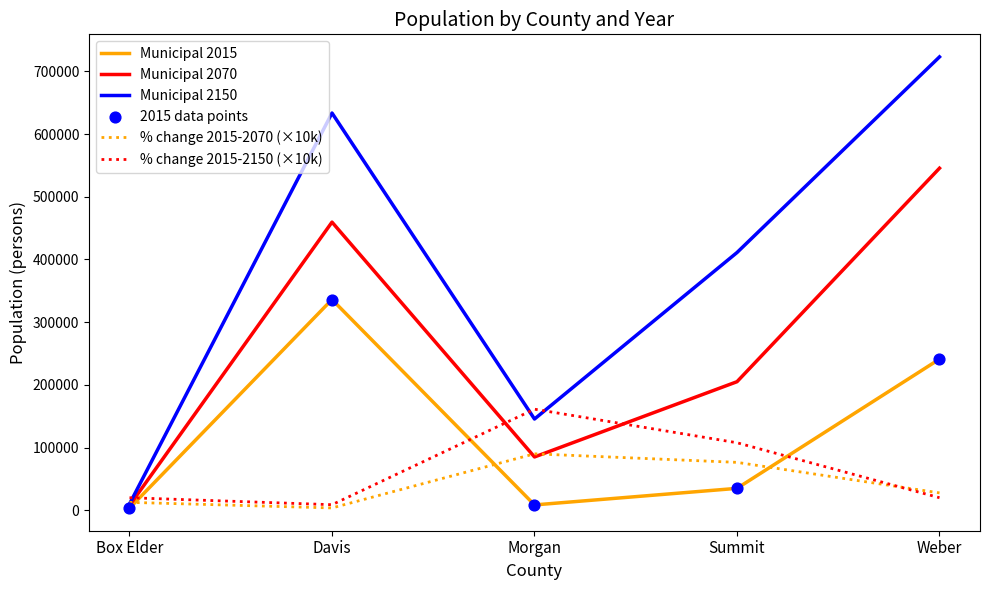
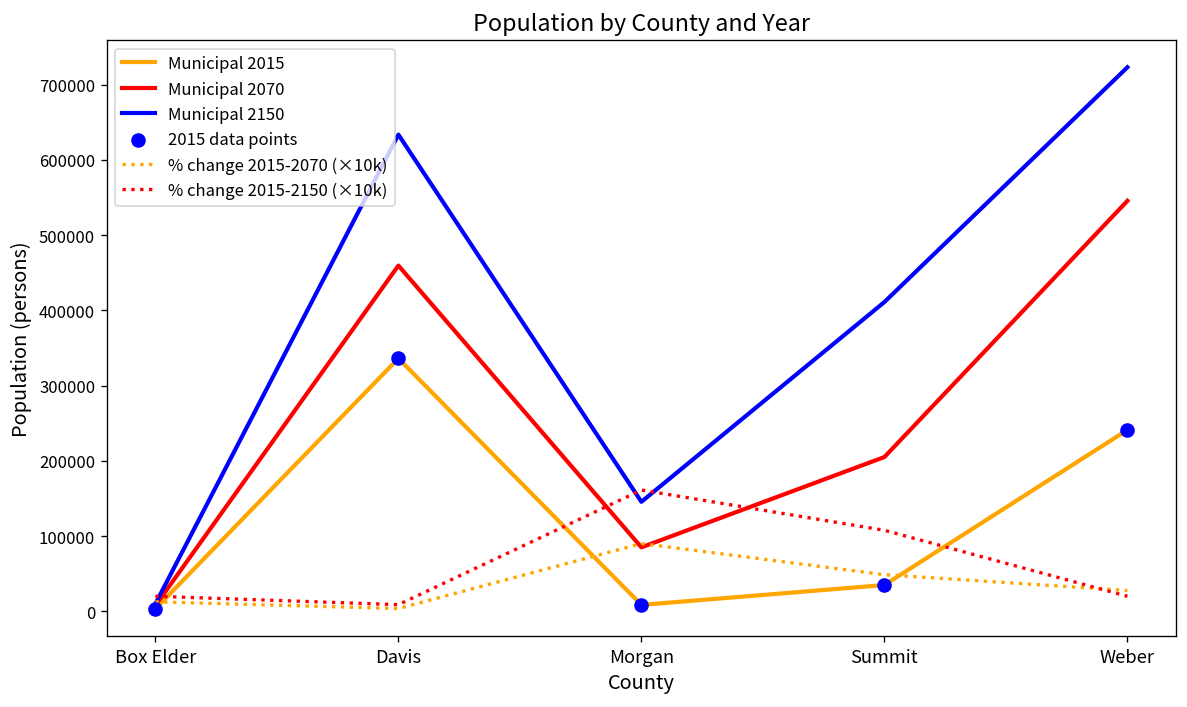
% change 2015-2070 (×10k), Summit: 80000 -> 50000
